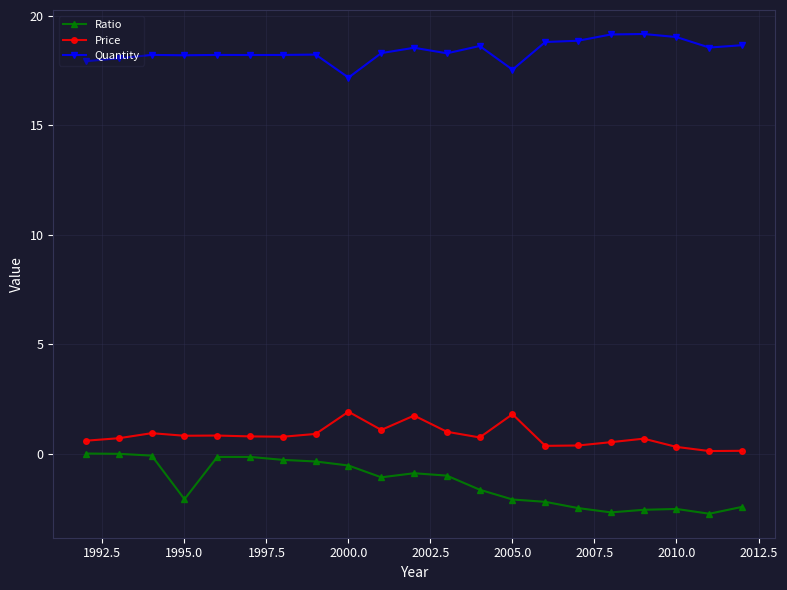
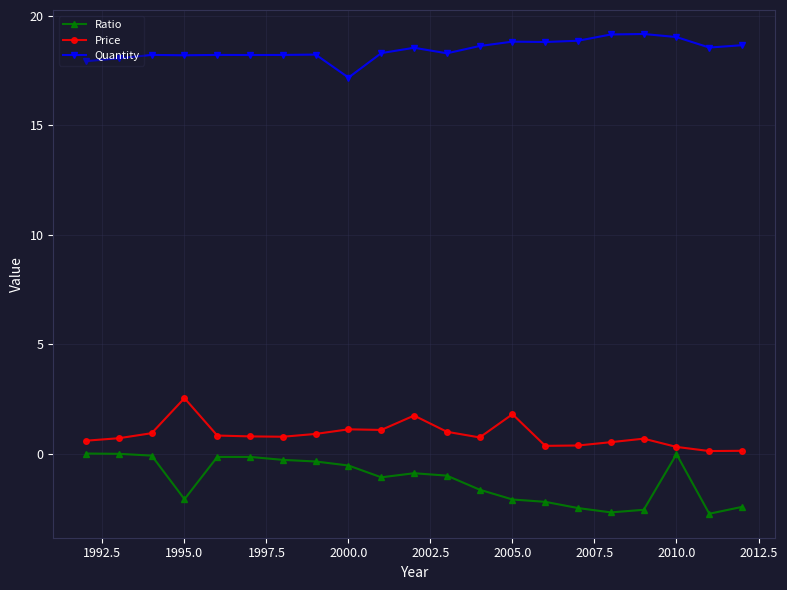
Price, 1995.0: 0.8 -> 2.5
Price, 2000.0: 1.9 -> 1.1
Quantity, 2005.0: 17.5 -> 18.8
Ratio, 2010.0: -2.5 -> 0.0
